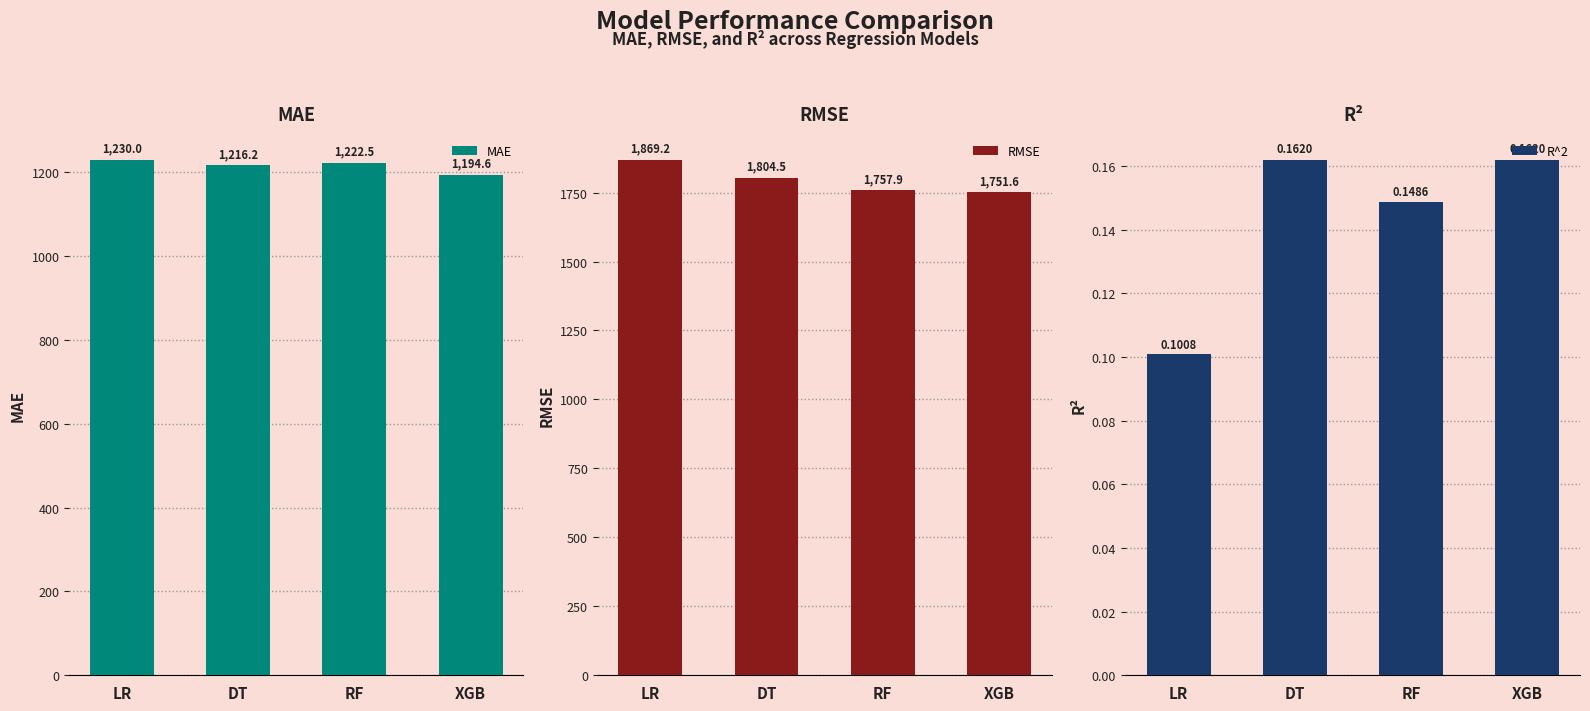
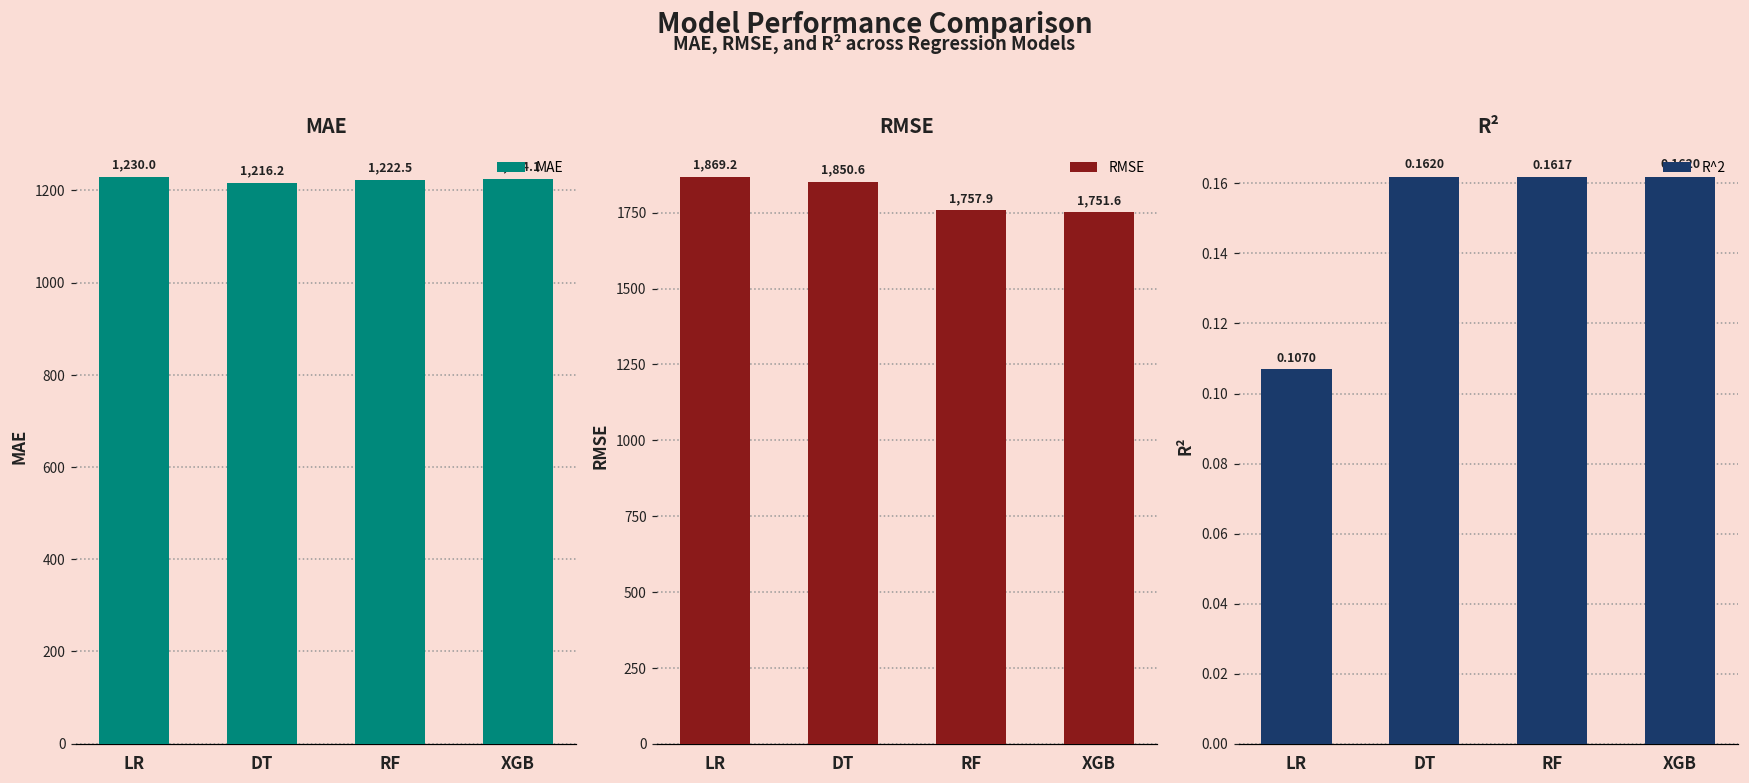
MAE, XGB: 1,194.6 -> 1,224.1
RMSE, DT: 1,804.5 -> 1,850.6
R², LR: 0.1008 -> 0.1070
R², RF: 0.1486 -> 0.1617
